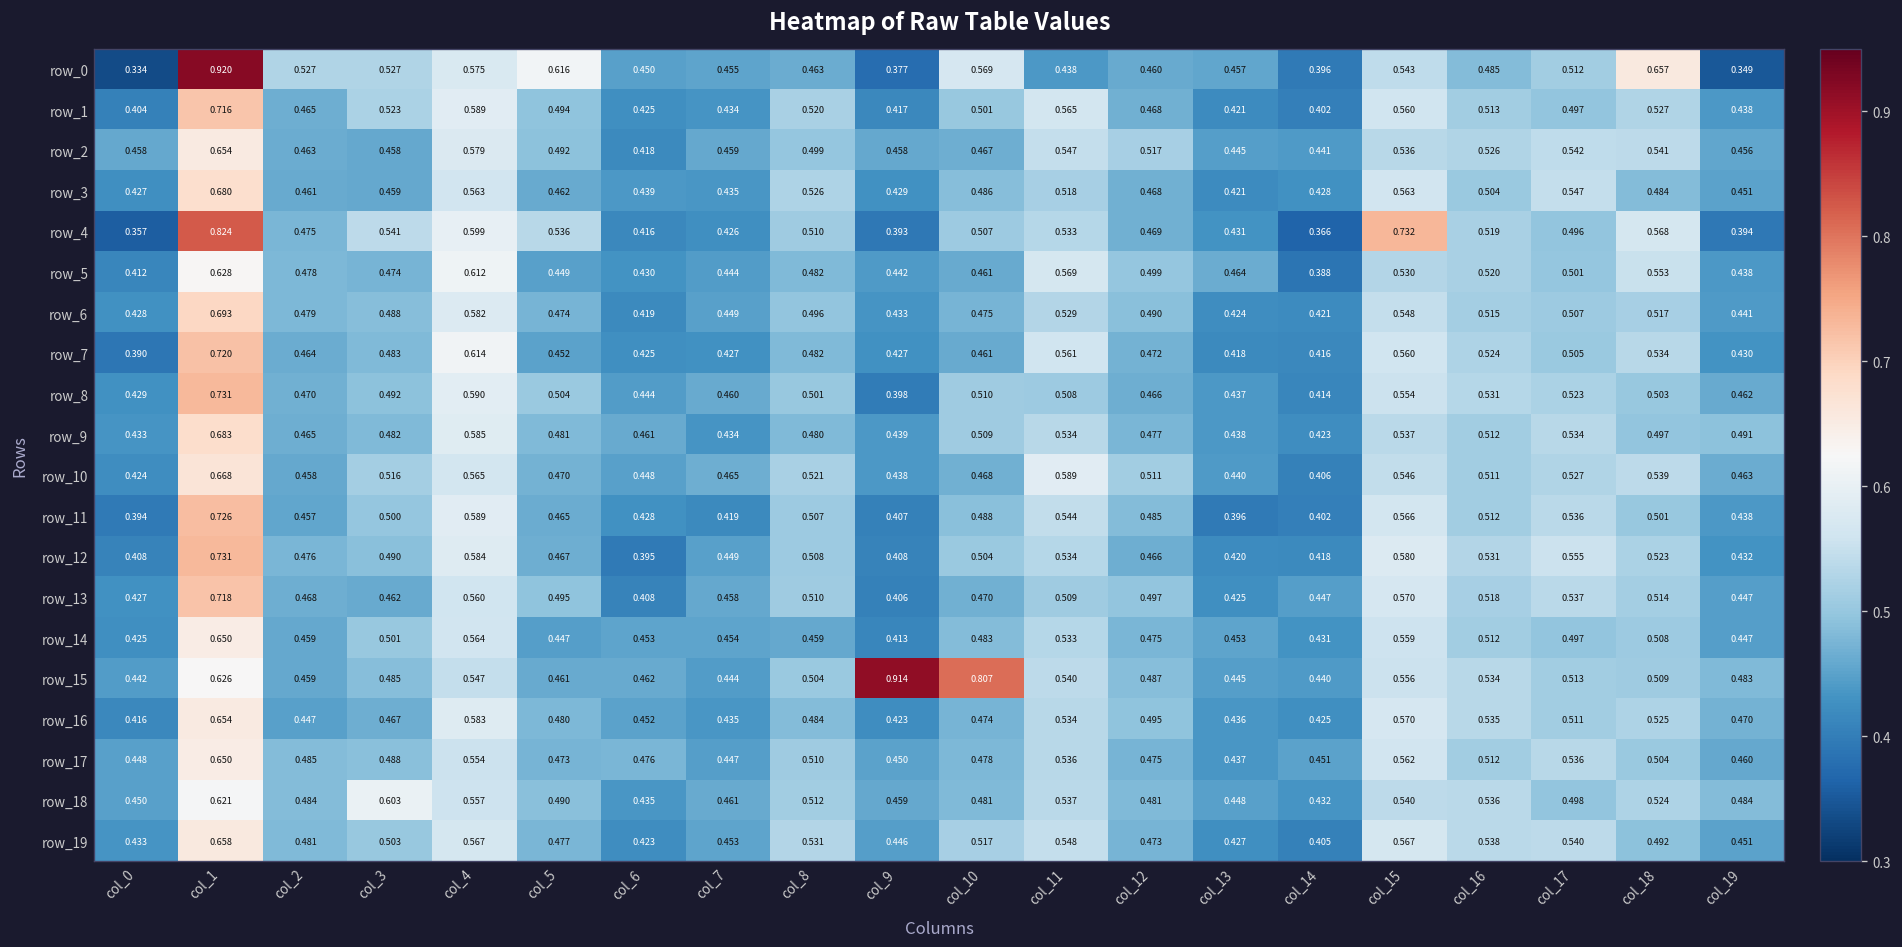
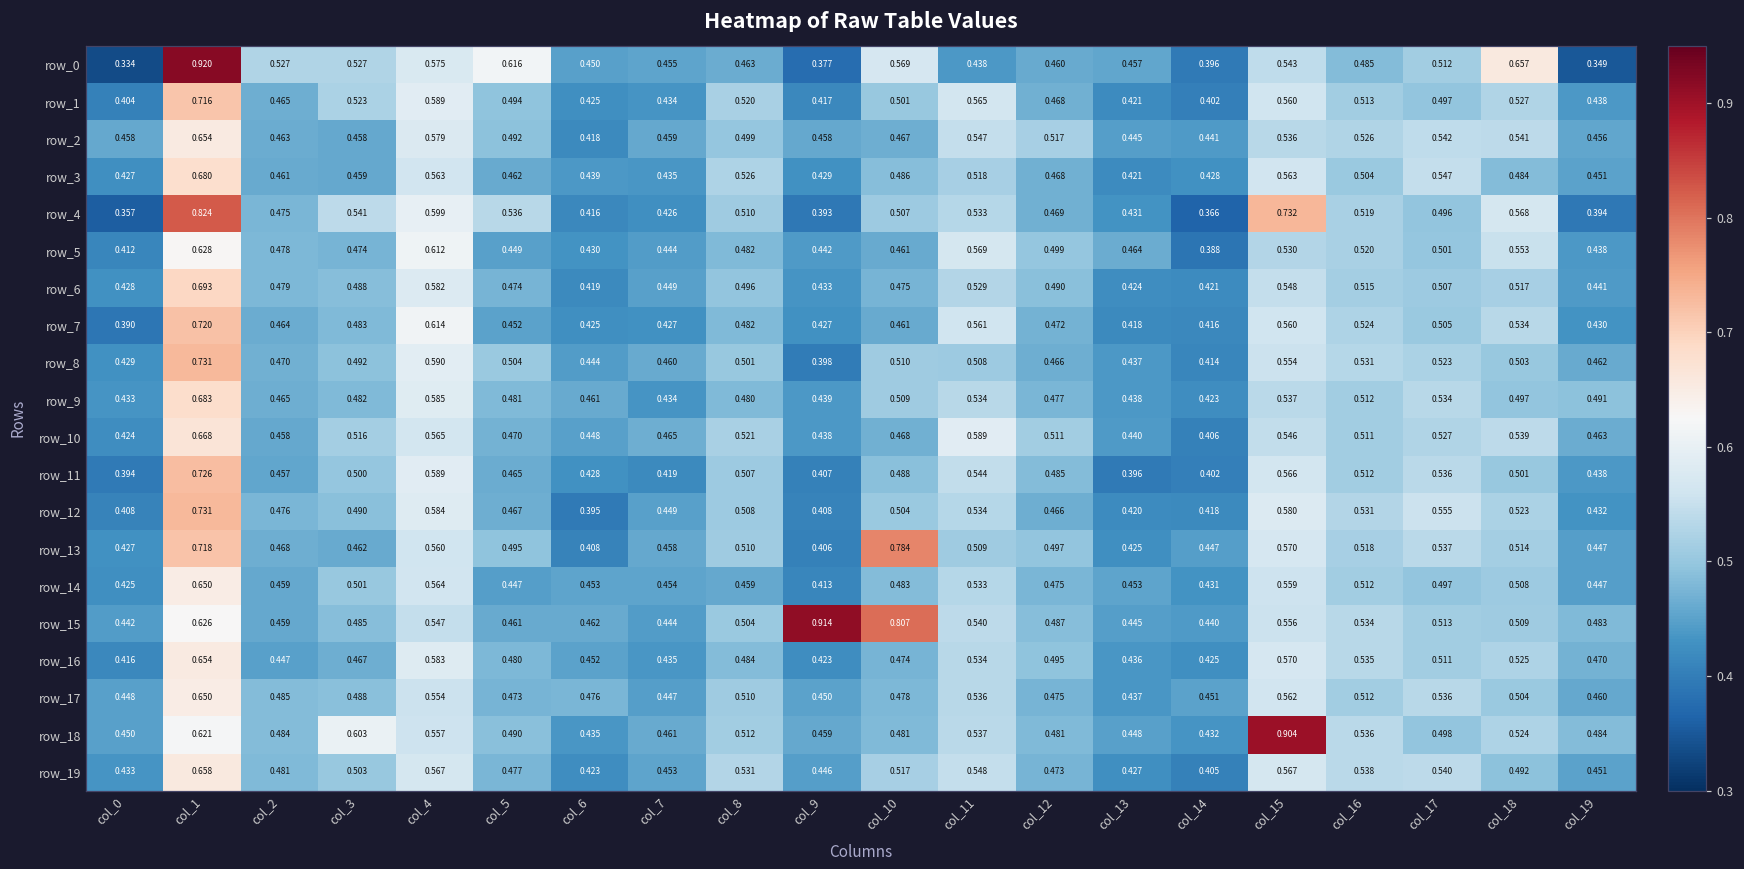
row_13, col_10: 0.470 -> 0.784
row_18, col_15: 0.540 -> 0.904
